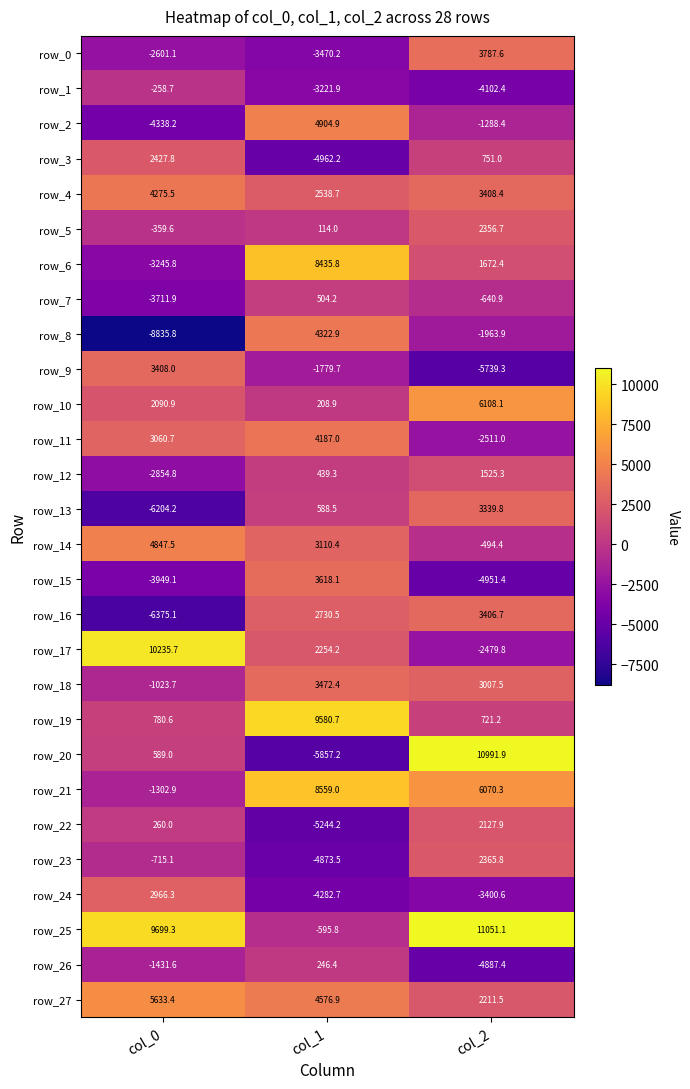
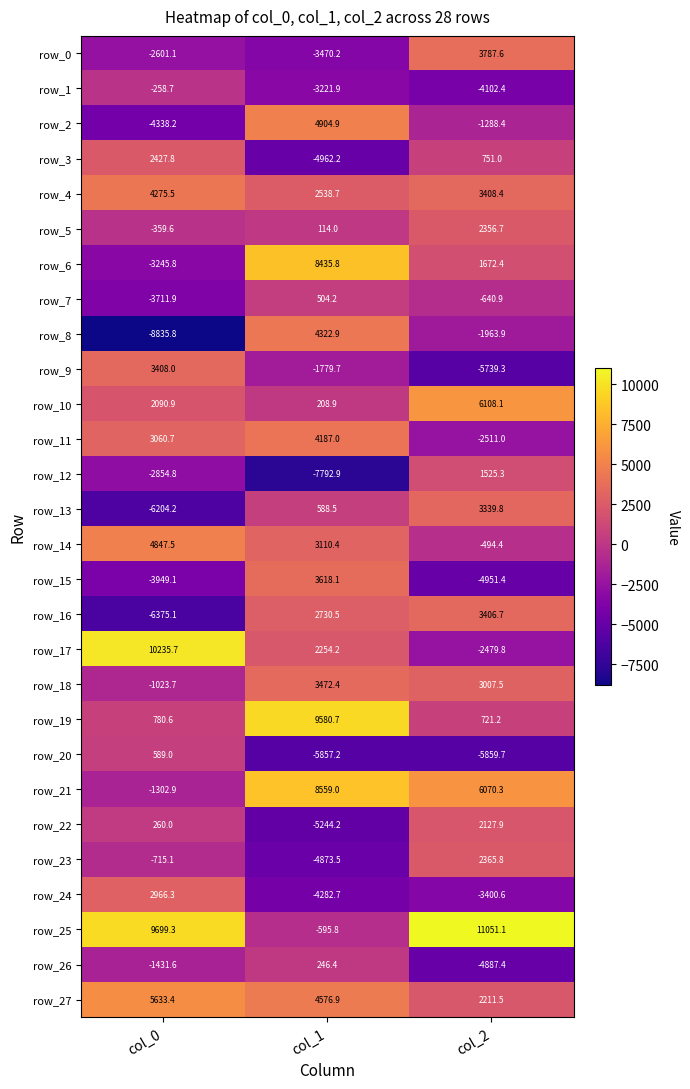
row_12, col_1: 439.3 -> -7792.9
row_20, col_2: 10991.9 -> -5859.7
